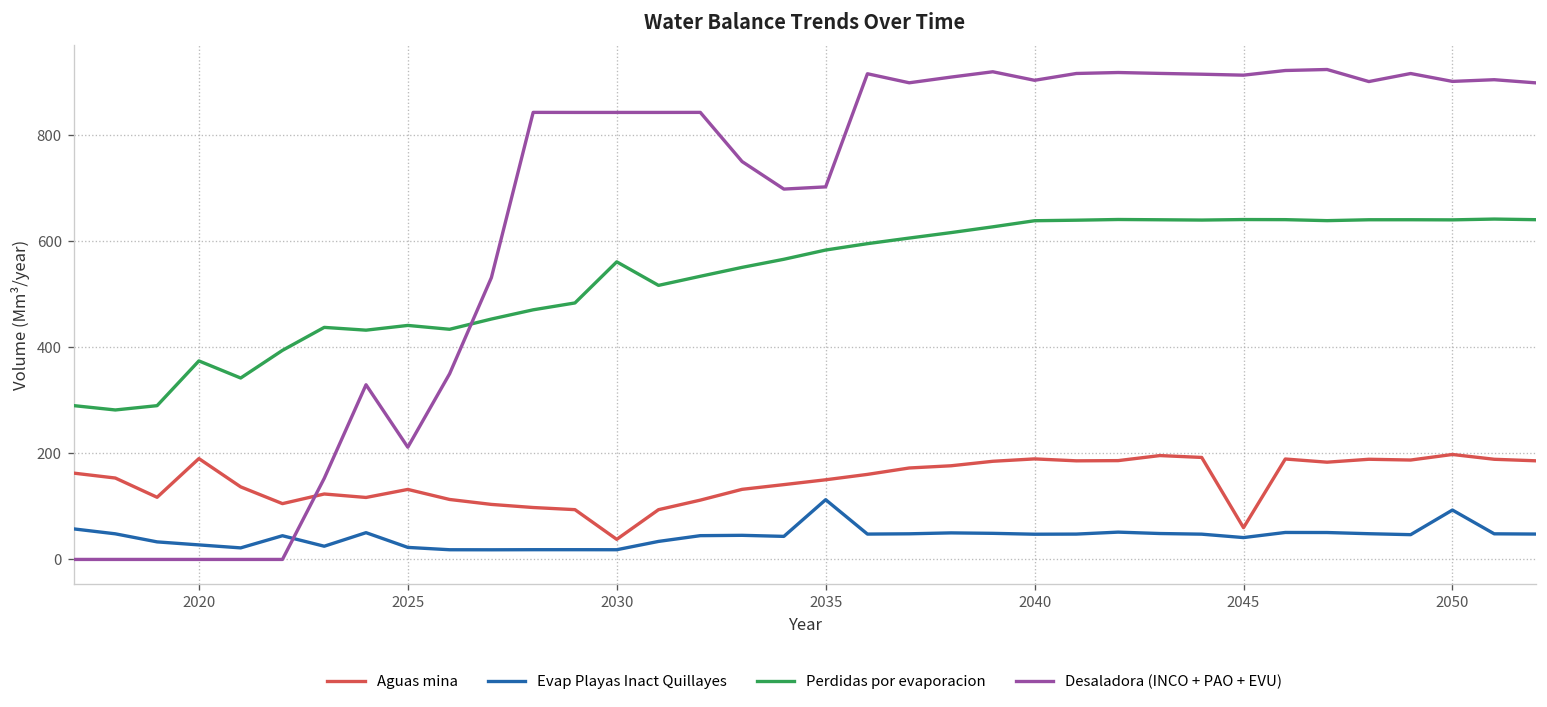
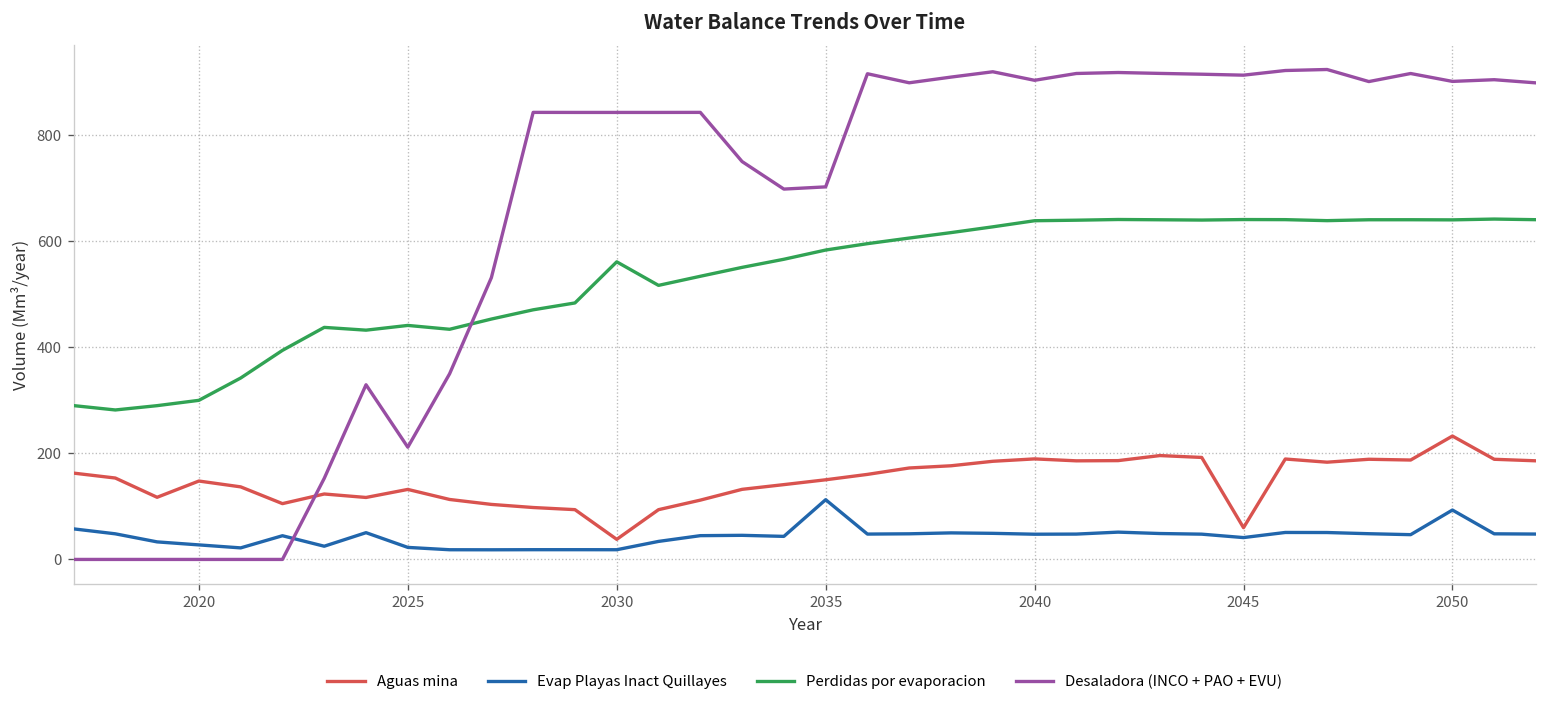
Aguas mina, 2020: 190 -> 150
Perdidas por evaporacion, 2020: 370 -> 300
Aguas mina, 2050: 200 -> 230
